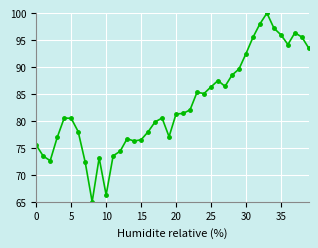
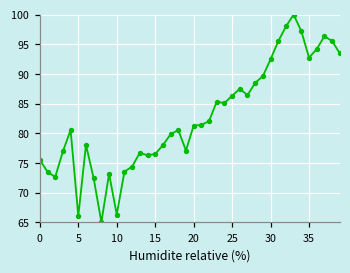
5: 80 -> 66
35: 96 -> 93
